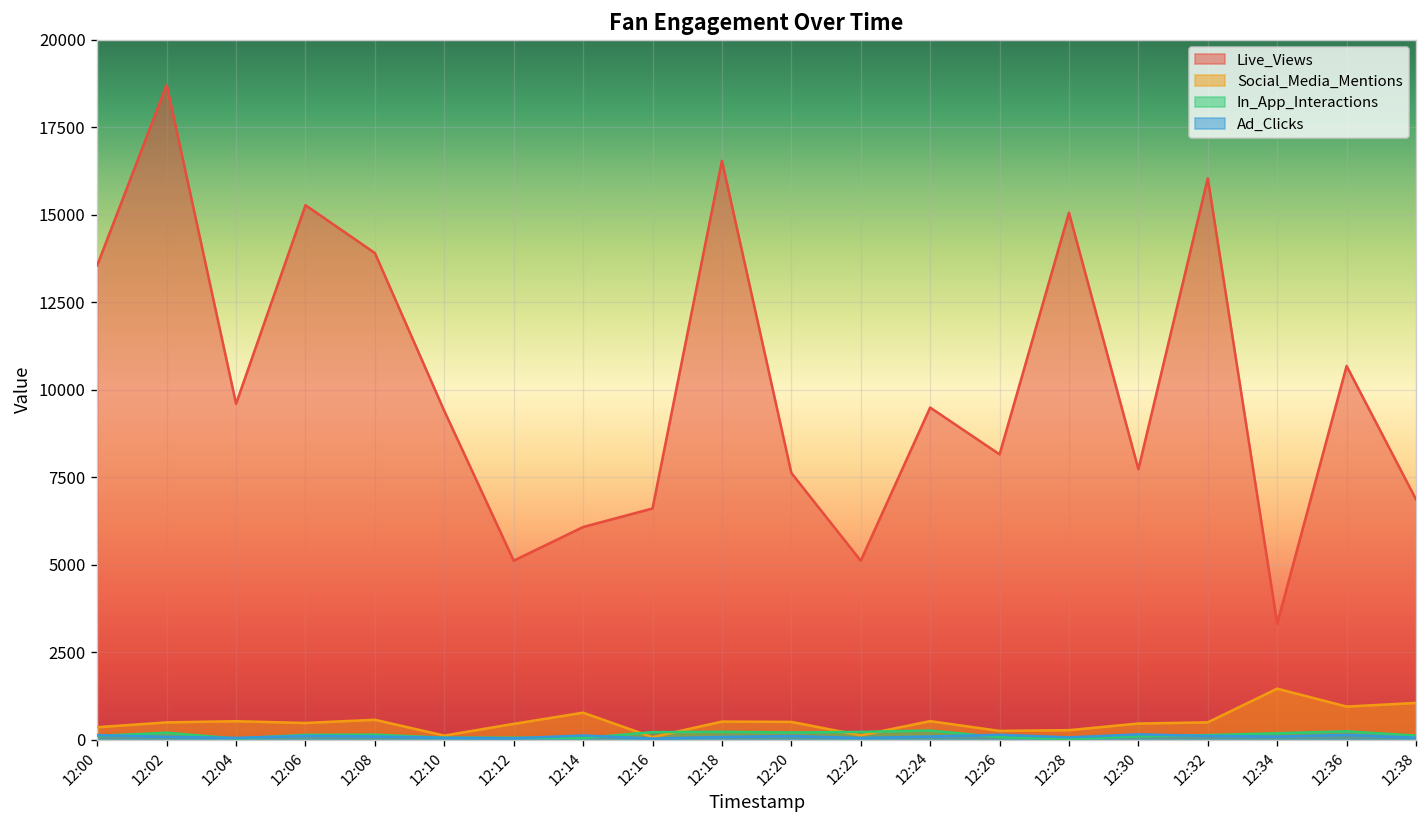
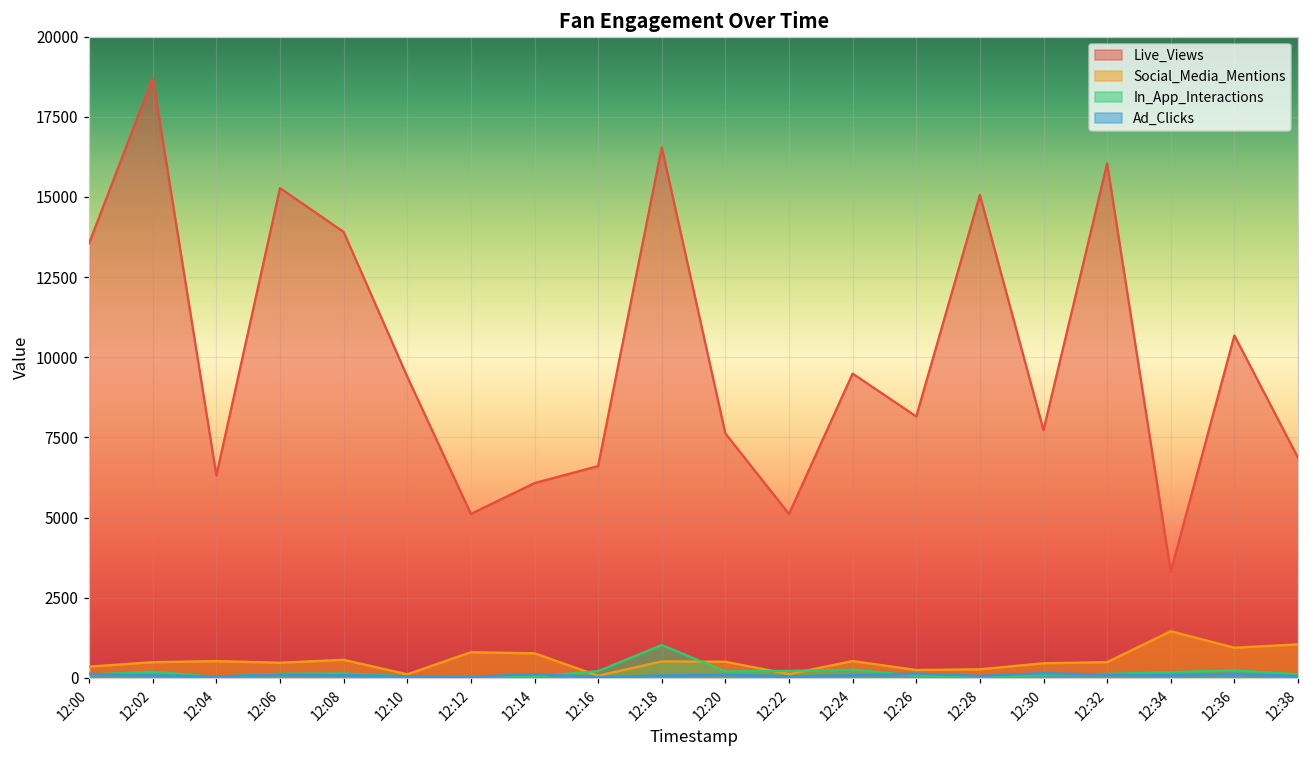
Live_Views, 12:04: 9600 -> 6300
Social_Media_Mentions, 12:12: 500 -> 800
In_App_Interactions, 12:18: 200 -> 1000
